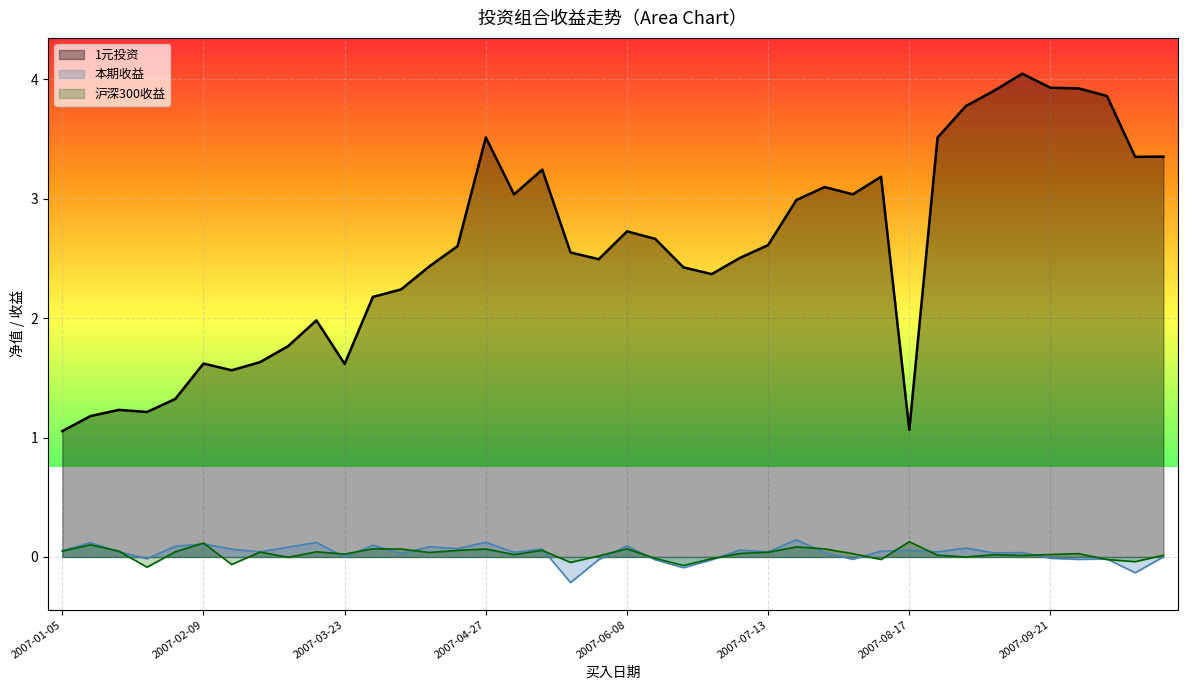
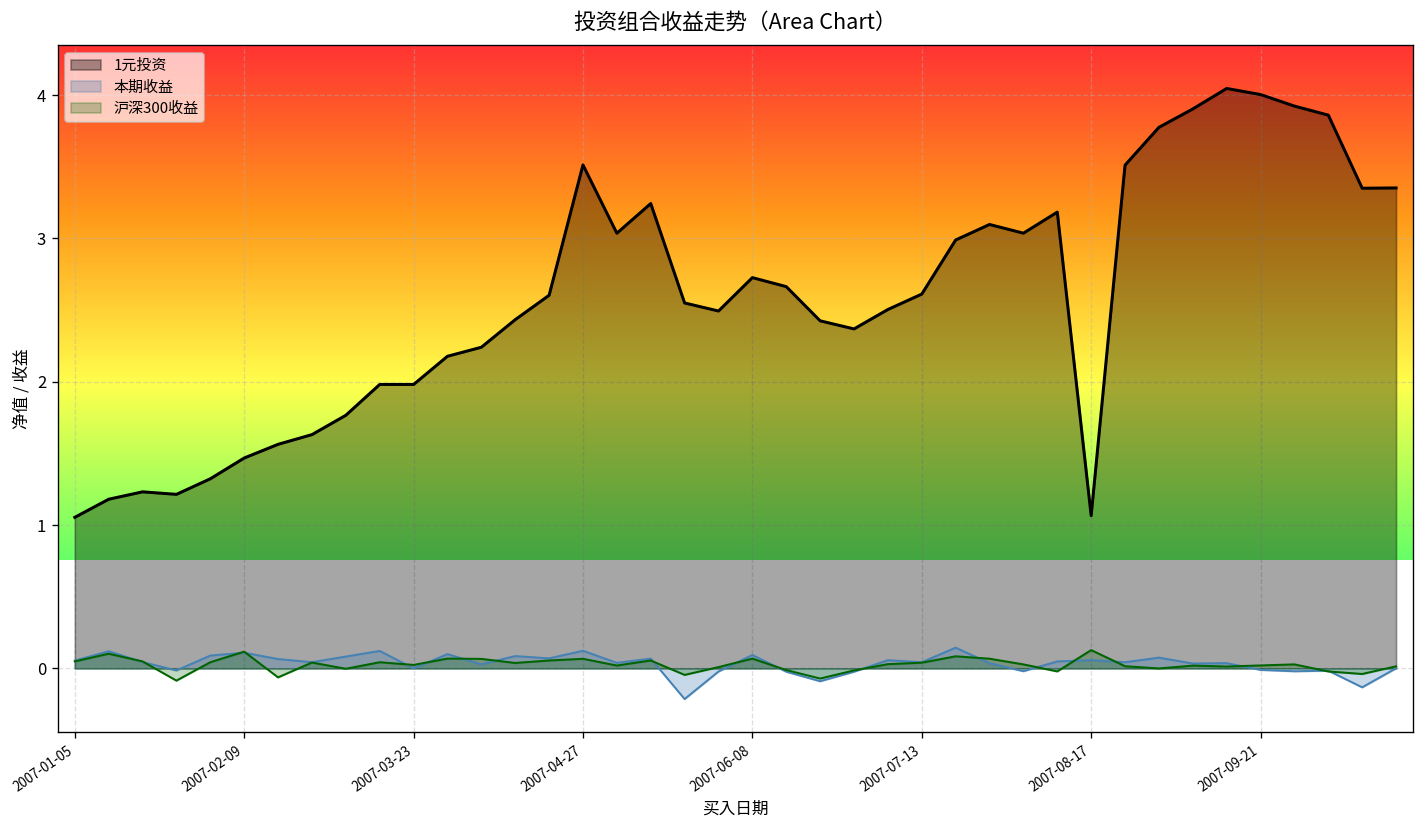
1元投资, 2007-02-09: 1.62 -> 1.47
1元投资, 2007-03-23: 1.62 -> 1.98
1元投资, 2007-09-21: 3.93 -> 4.00
